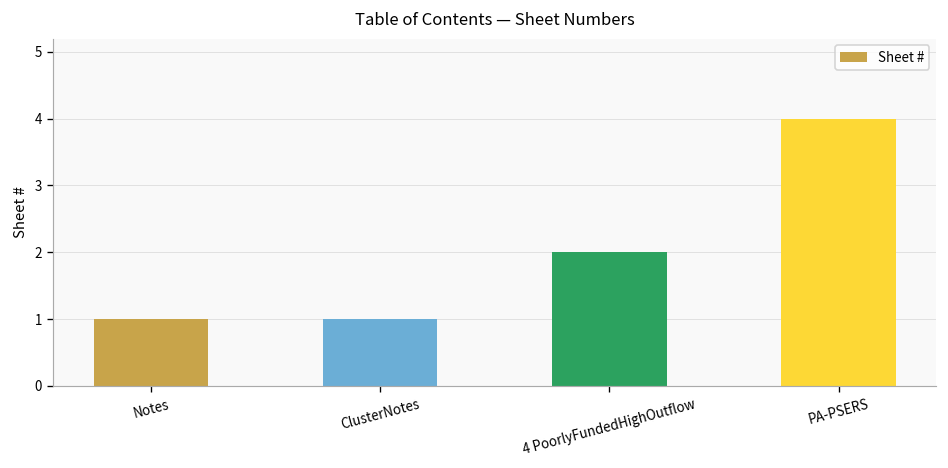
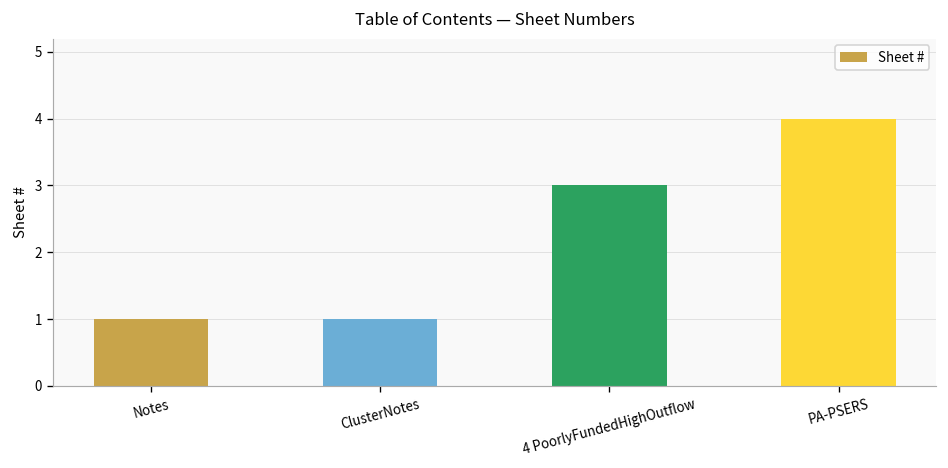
4 PoorlyFundedHighOutflow: 2 -> 3
